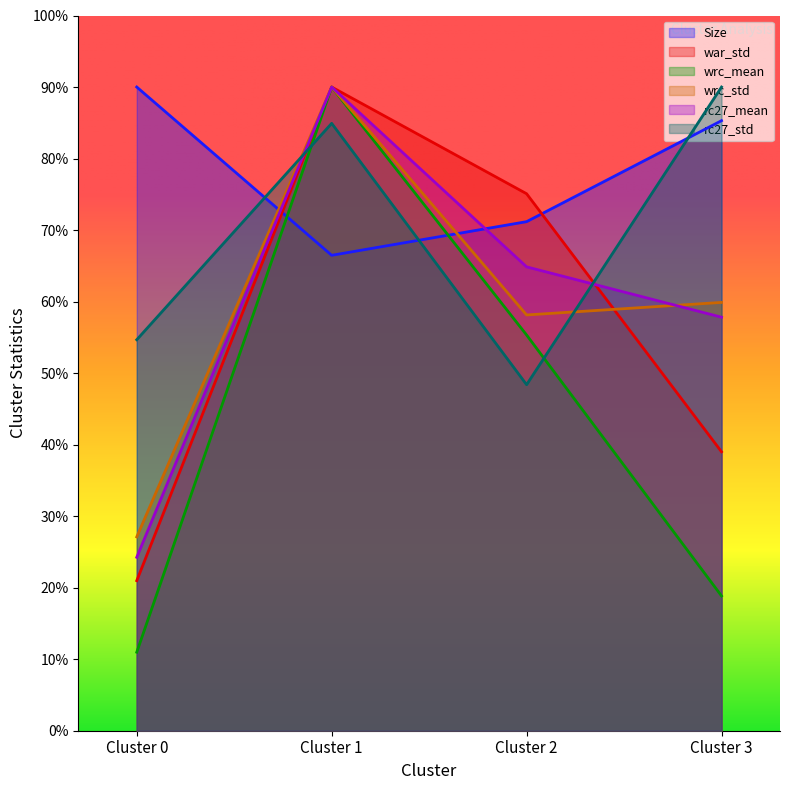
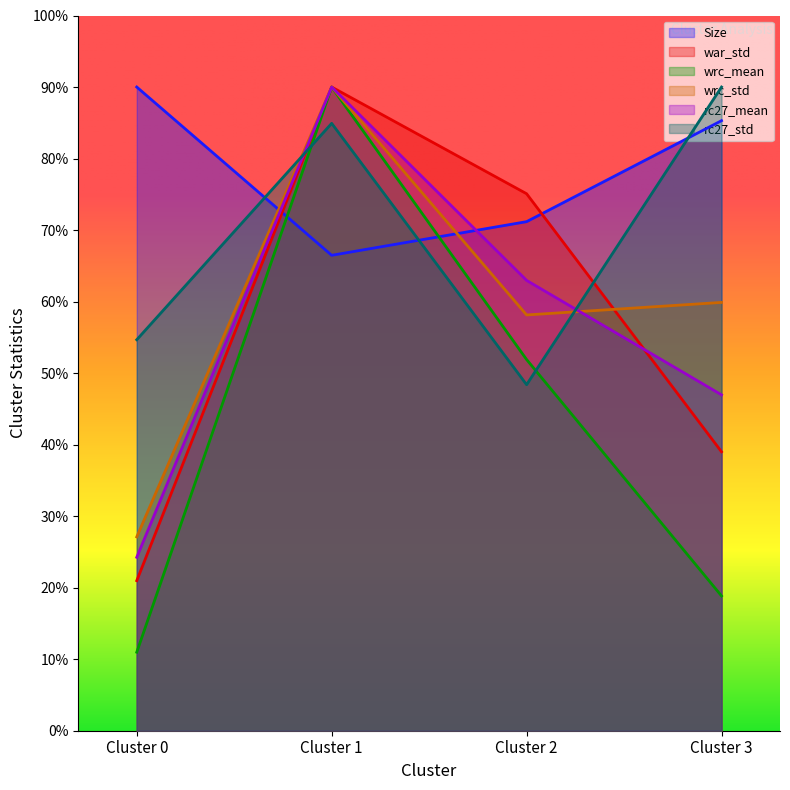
wrc_mean, Cluster 2: 55% -> 52%
rc27_mean, Cluster 2: 65% -> 63%
rc27_mean, Cluster 3: 58% -> 47%
